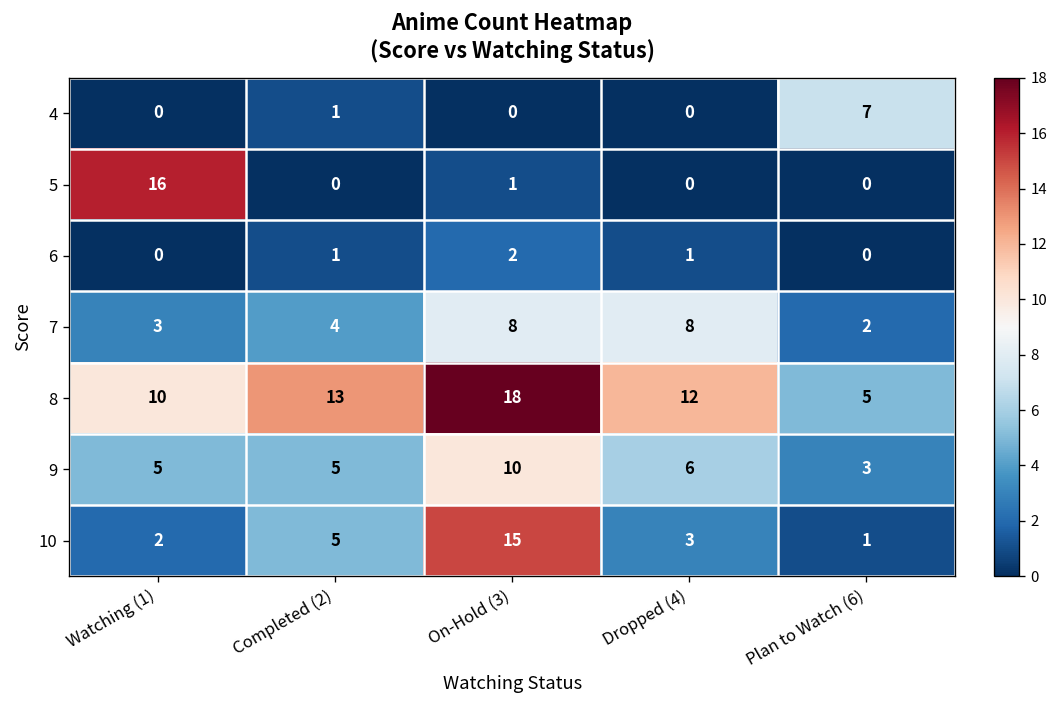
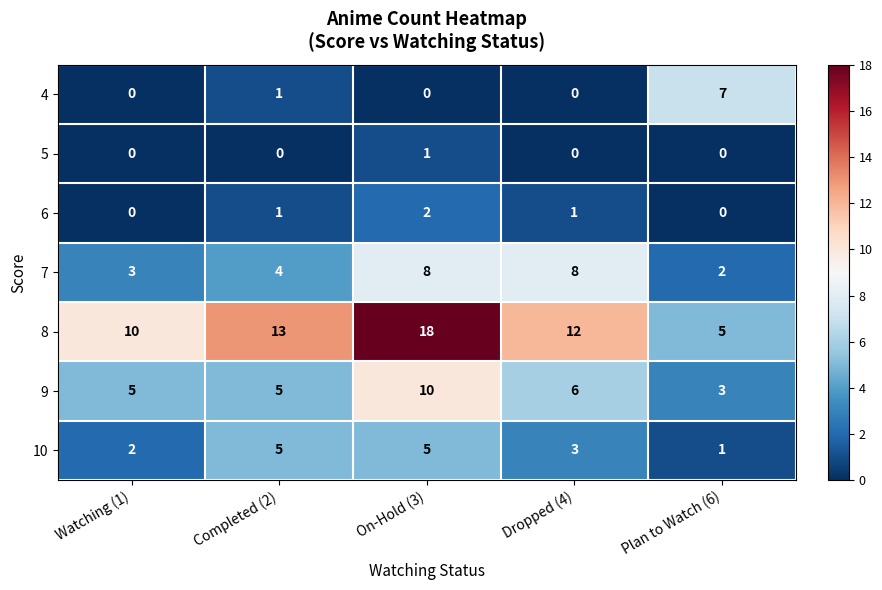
5, Watching (1): 16 -> 0
10, On-Hold (3): 15 -> 5
